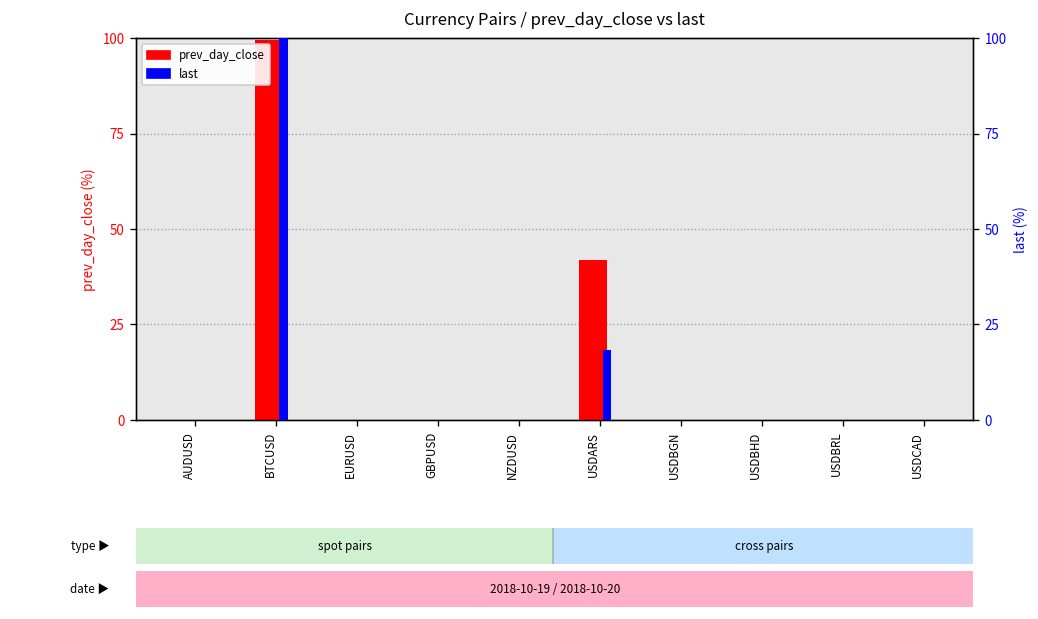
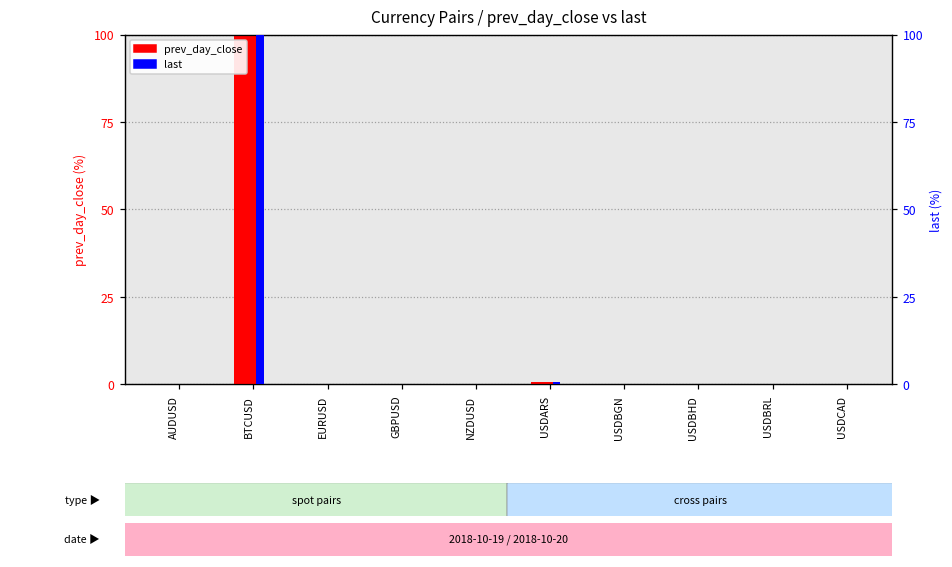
prev_day_close, USDARS: 42 -> 1
last, USDARS: 18 -> 1
